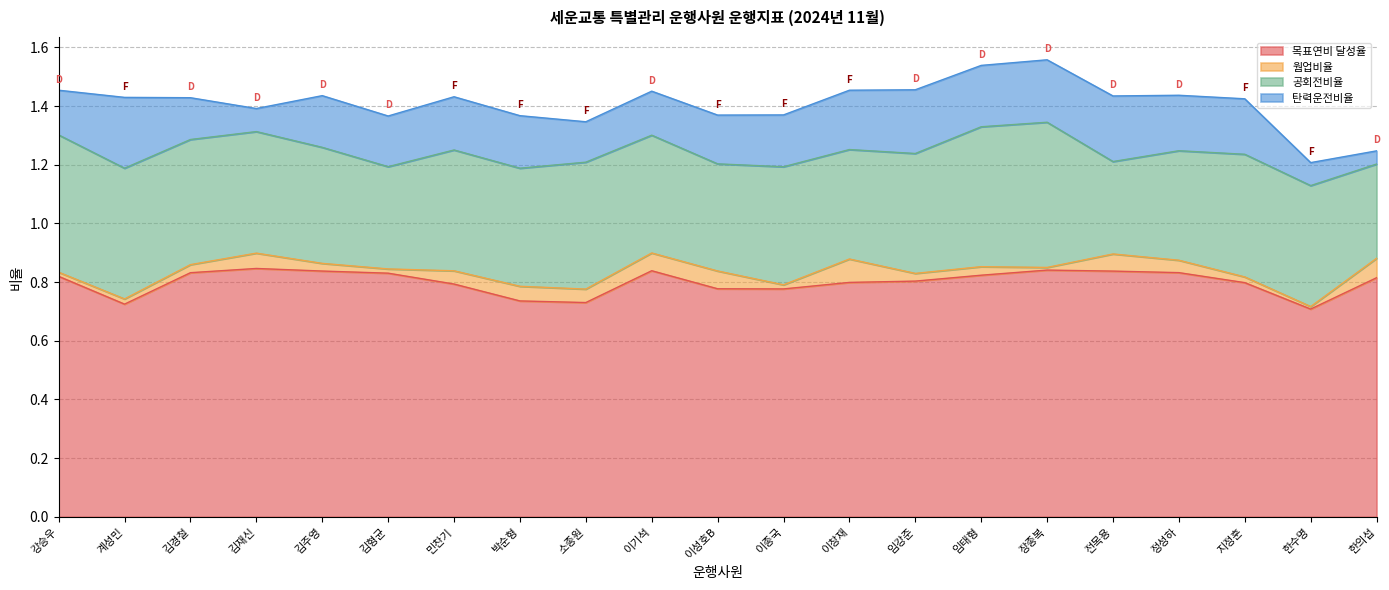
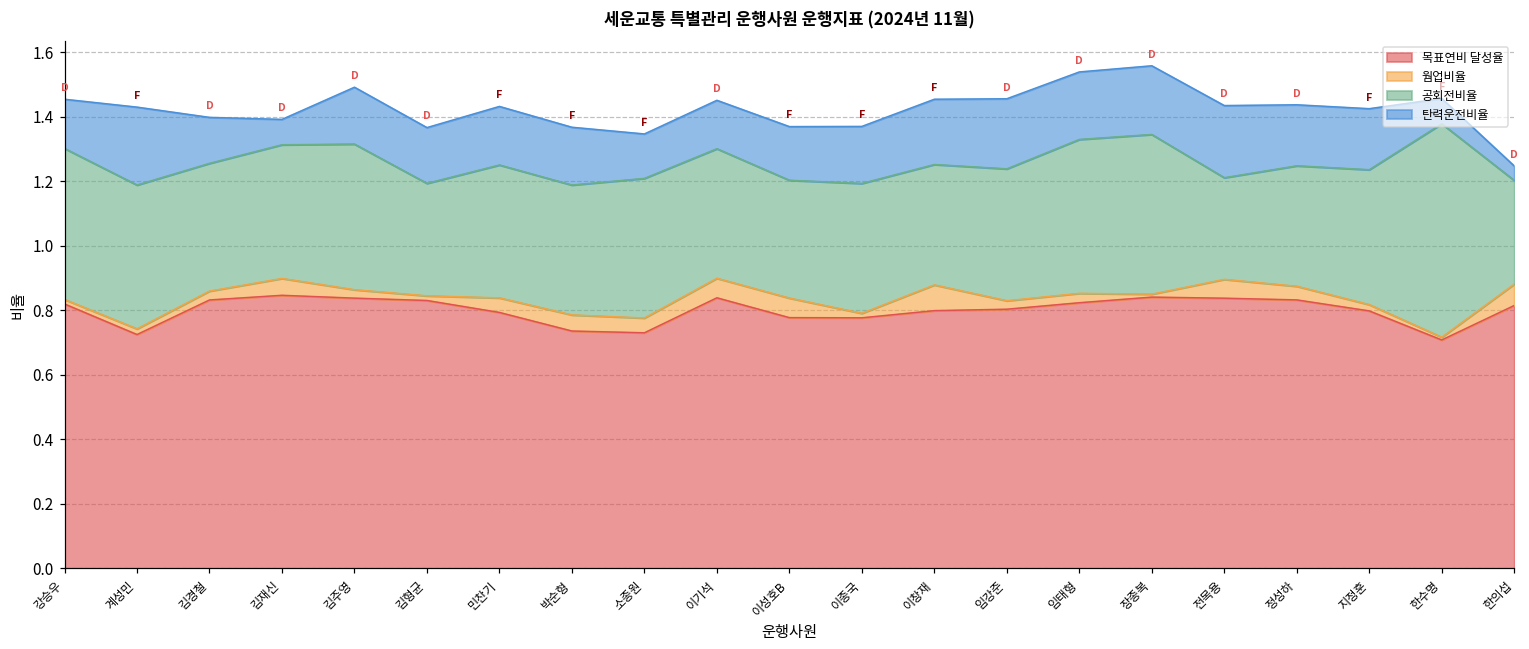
공회전비율, 김경철: 0.43 -> 0.40
공회전비율, 김주영: 0.40 -> 0.45
공회전비율, 한수명: 0.41 -> 0.66
